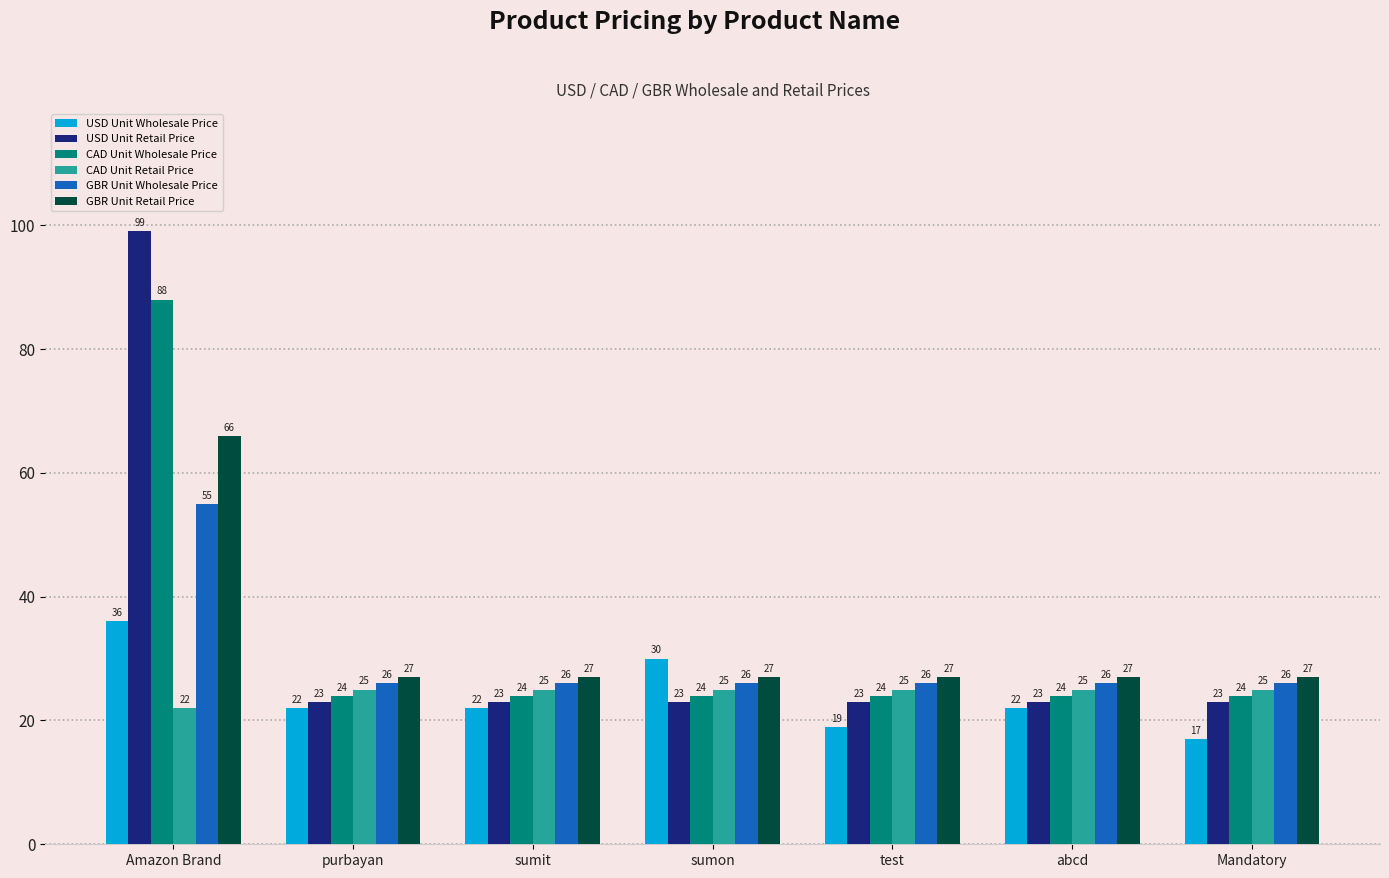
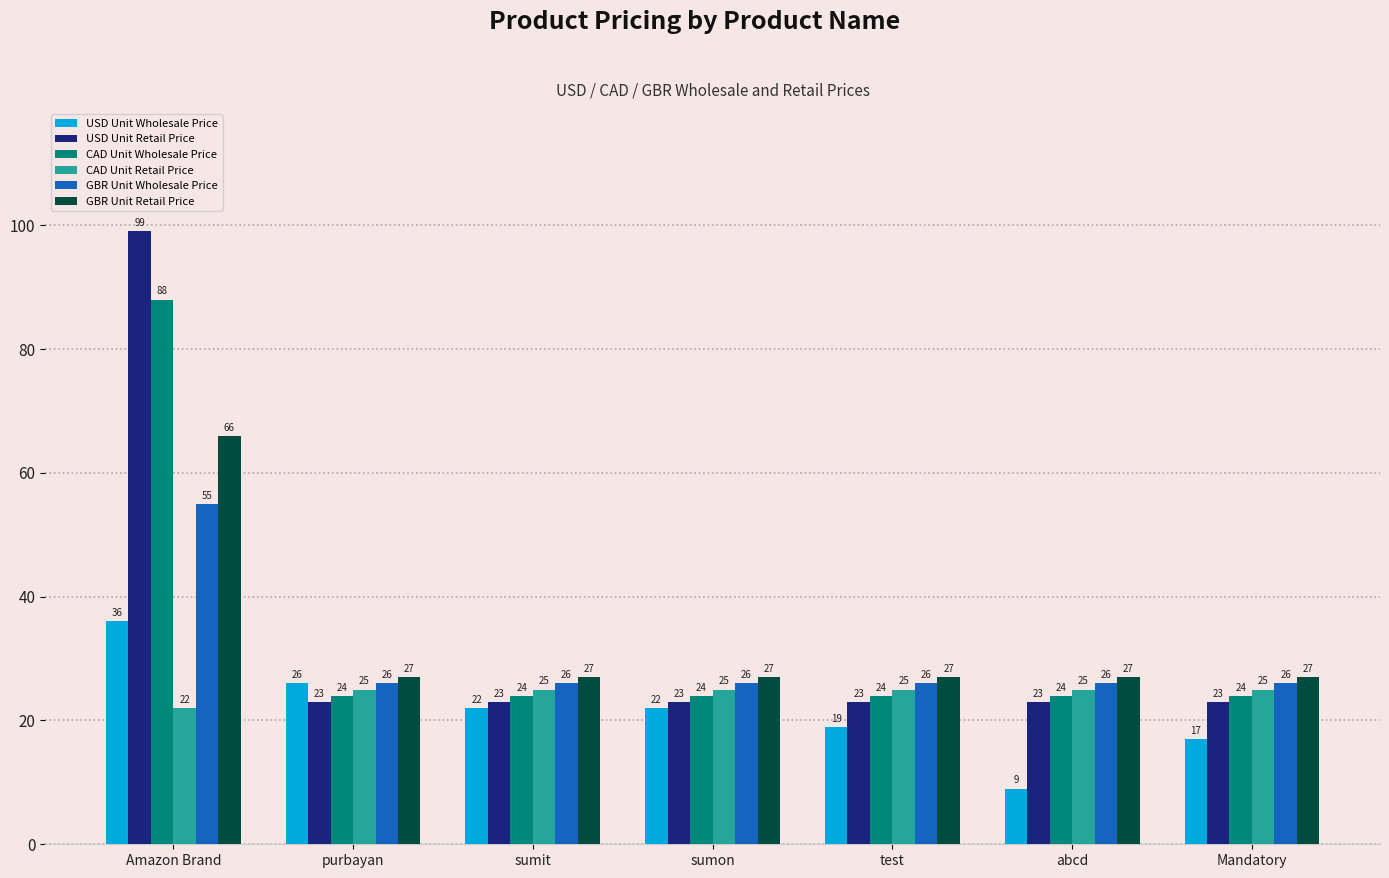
USD Unit Wholesale Price, purbayan: 22 -> 26
USD Unit Wholesale Price, sumon: 30 -> 22
USD Unit Wholesale Price, abcd: 22 -> 9
